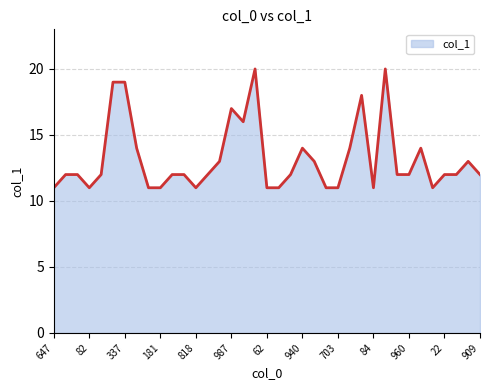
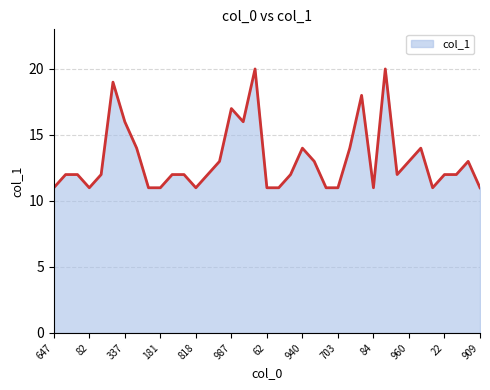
337: 19 -> 16
960: 12 -> 13
909: 12 -> 11
